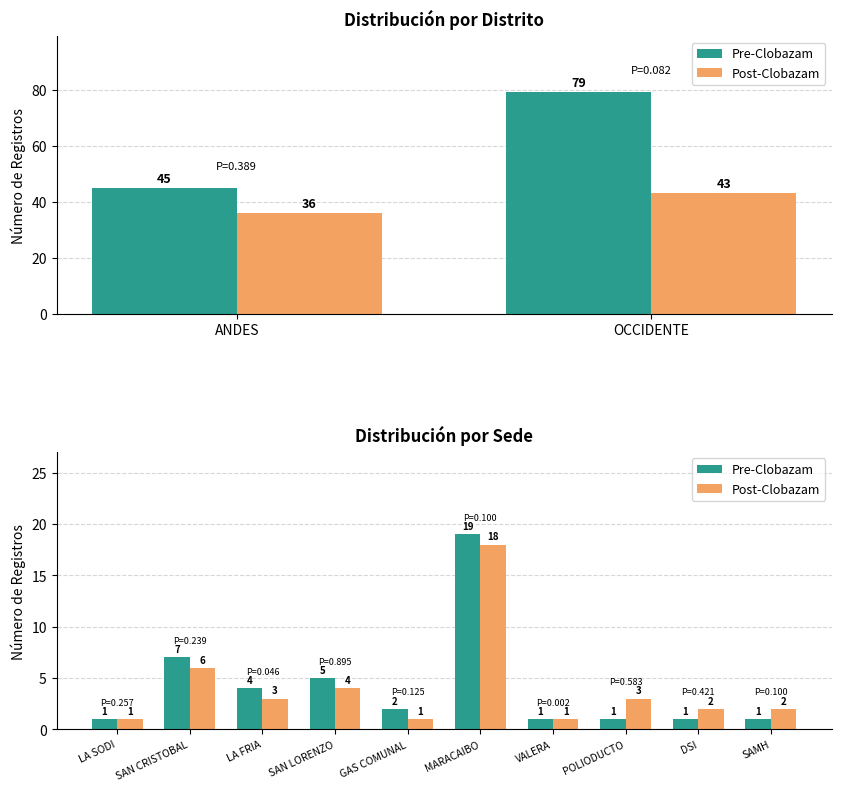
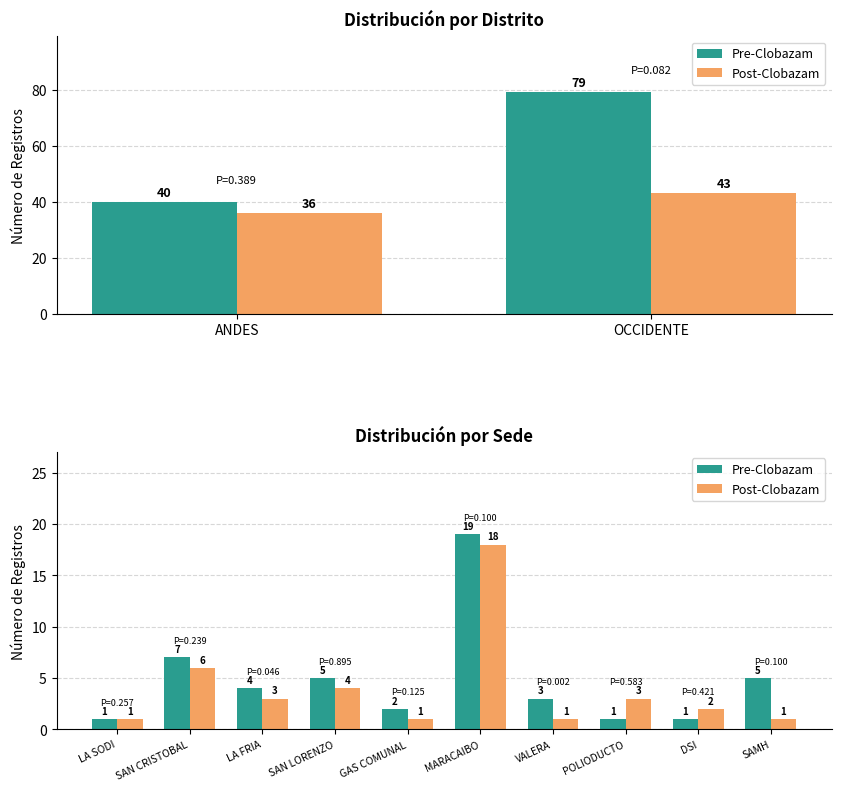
Distribución por Distrito, Pre-Clobazam, ANDES: 45 -> 40
Distribución por Sede, Pre-Clobazam, VALERA: 1 -> 3
Distribución por Sede, Pre-Clobazam, SAMH: 1 -> 5
Distribución por Sede, Post-Clobazam, SAMH: 2 -> 1
